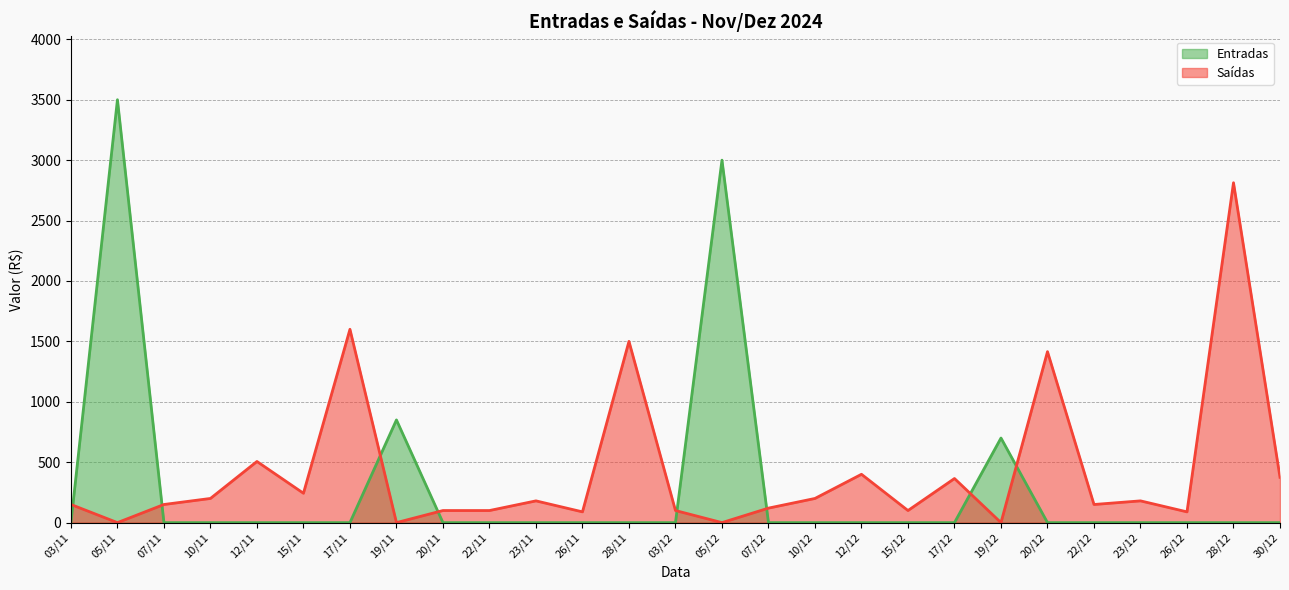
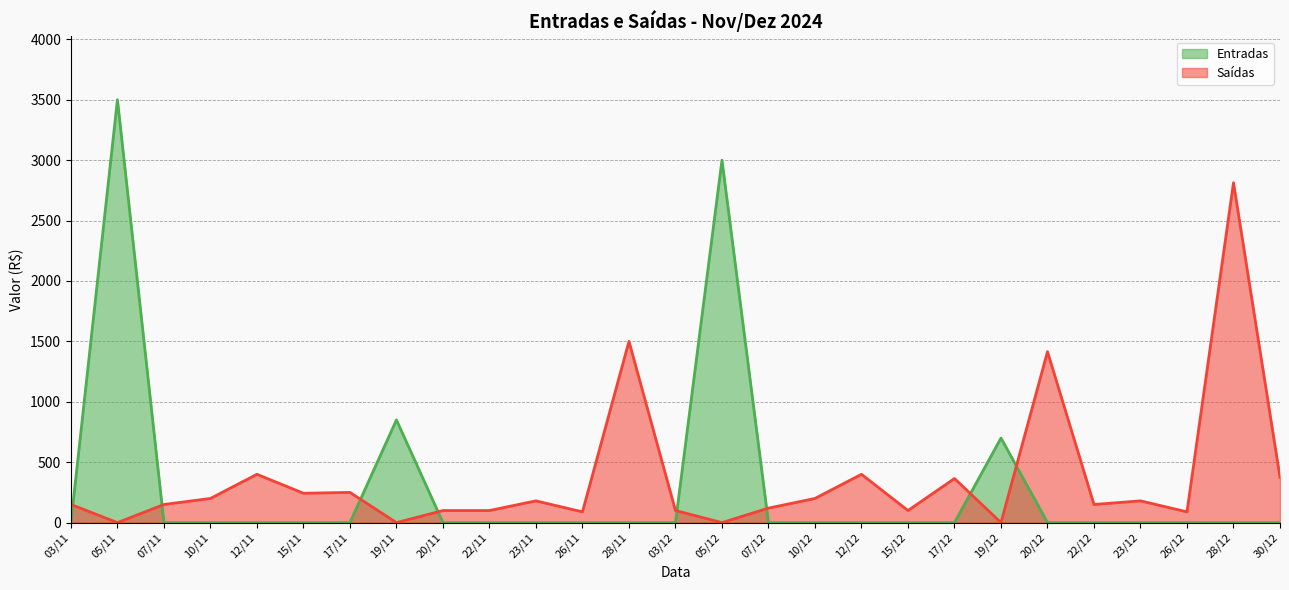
Saídas, 12/11: 510 -> 400
Saídas, 17/11: 1600 -> 250
